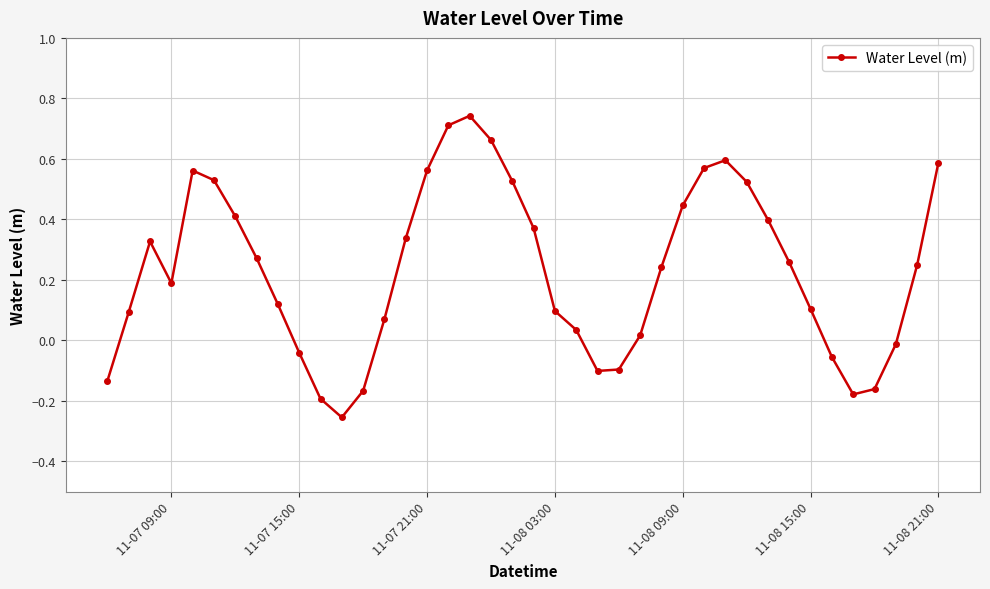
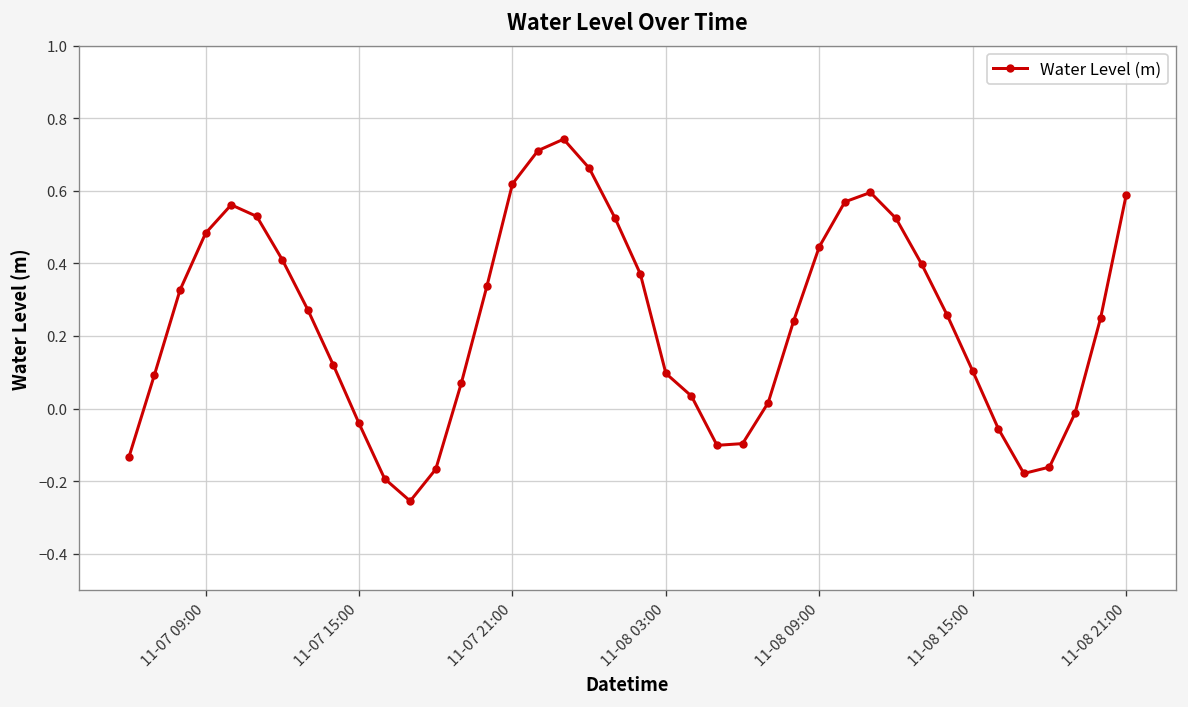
11-07 09:00: 0.19 -> 0.48
11-07 21:00: 0.56 -> 0.62
